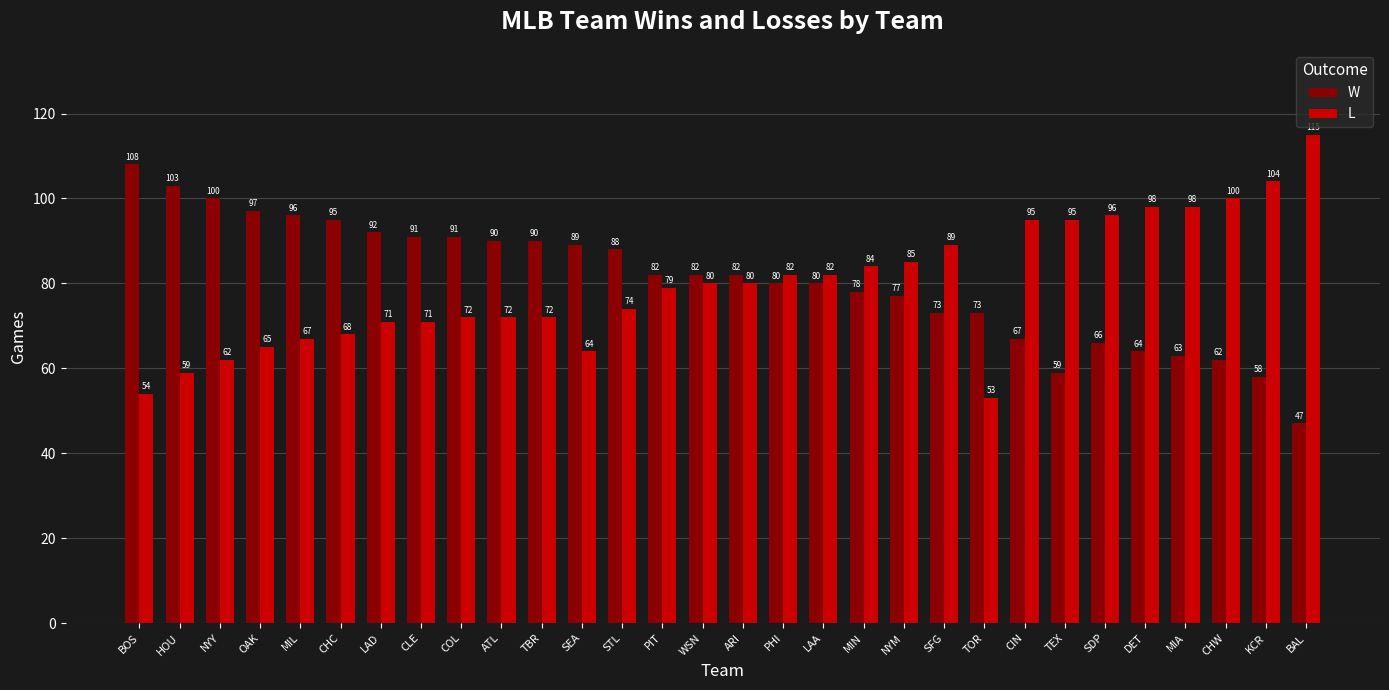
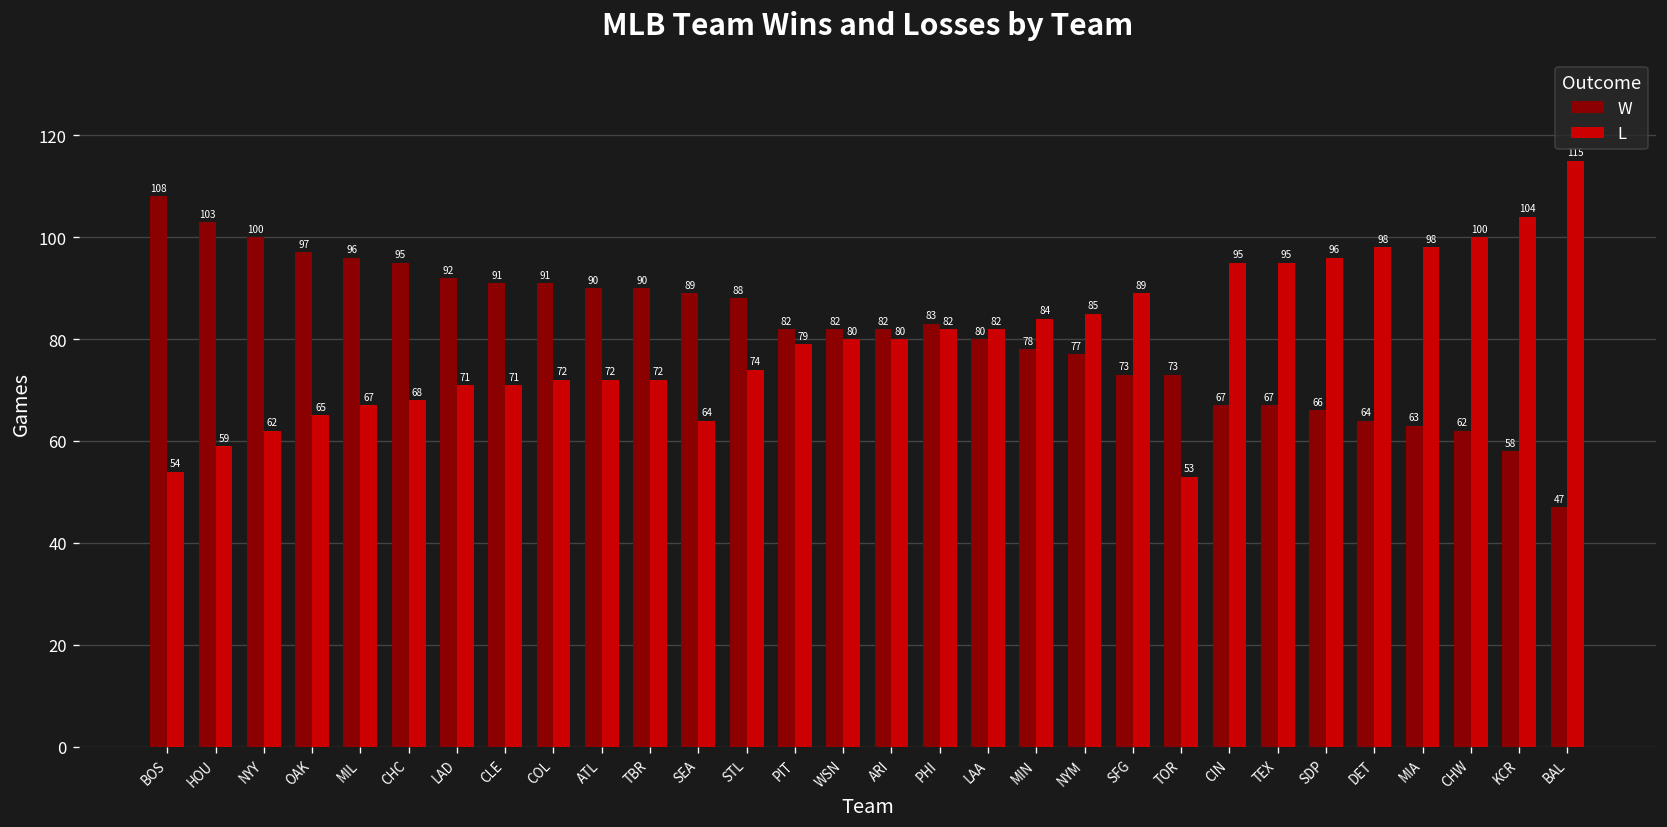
W, PHI: 80 -> 83
W, TEX: 59 -> 67
